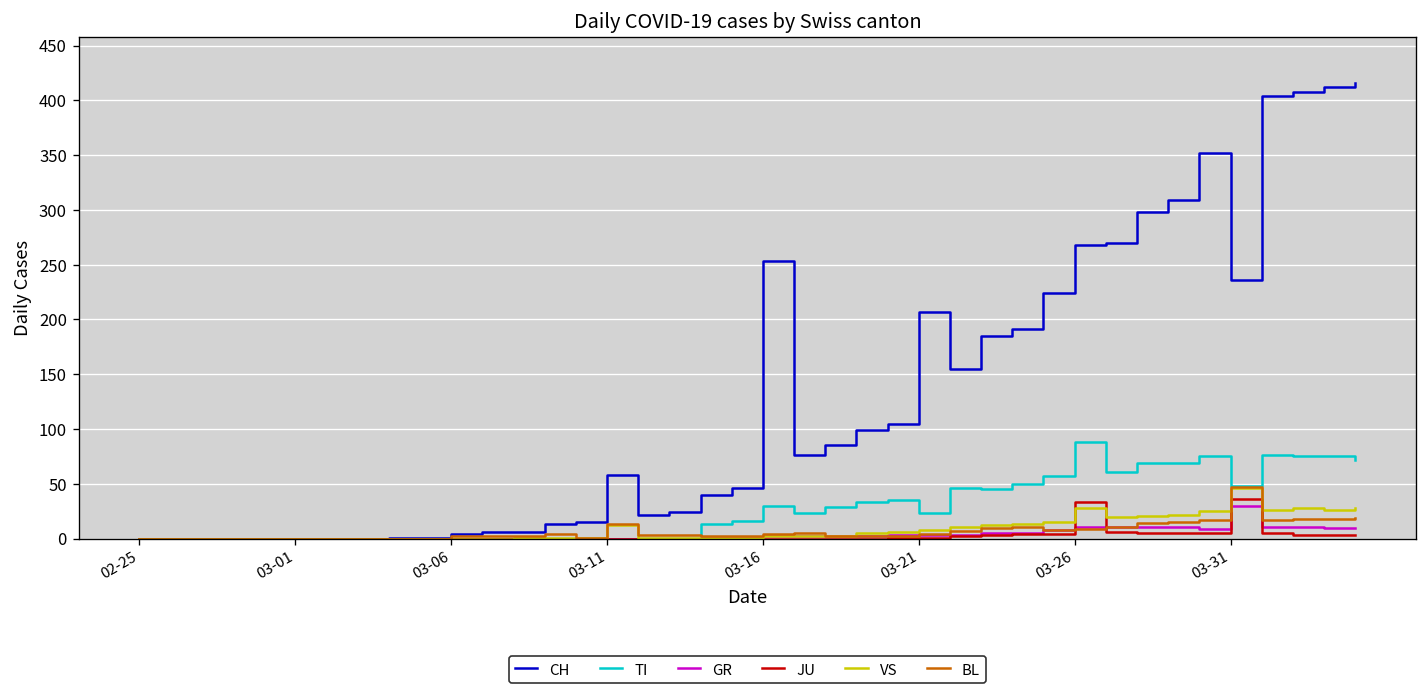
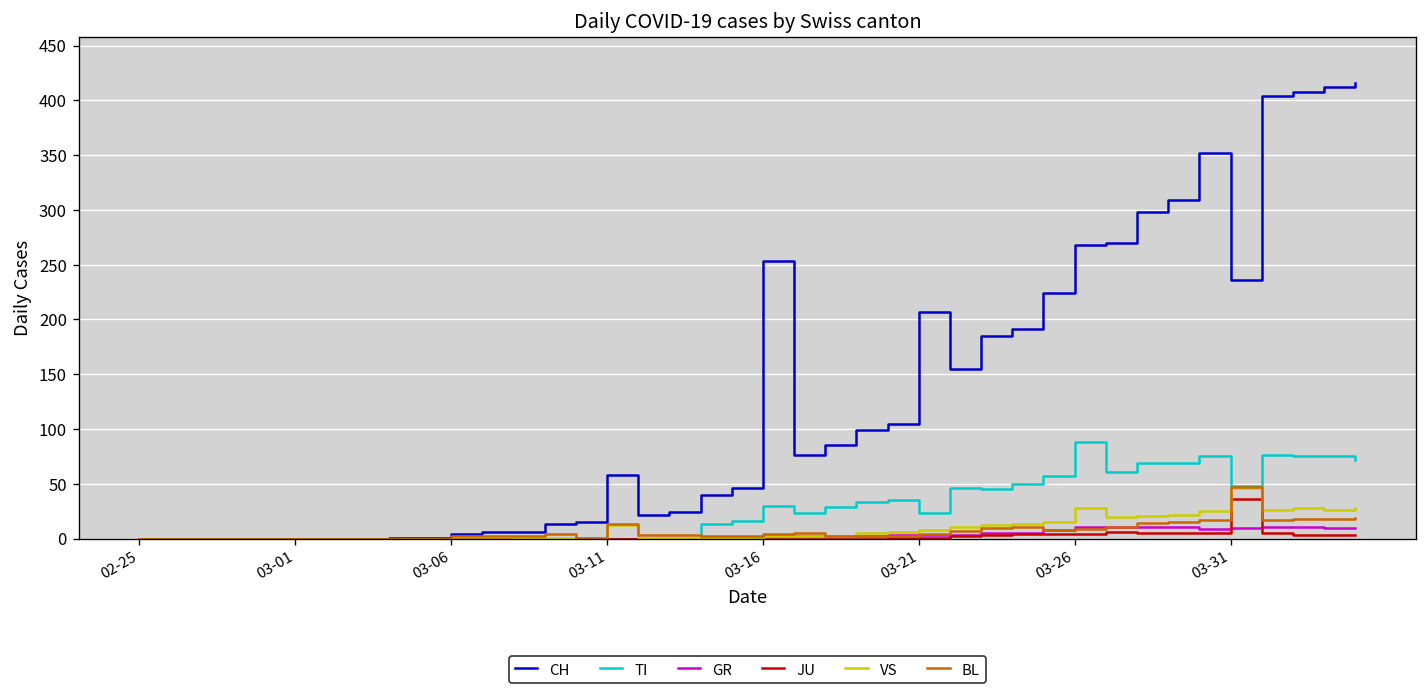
JU, 03-26: 30 -> 0
GR, 03-31: 30 -> 10
